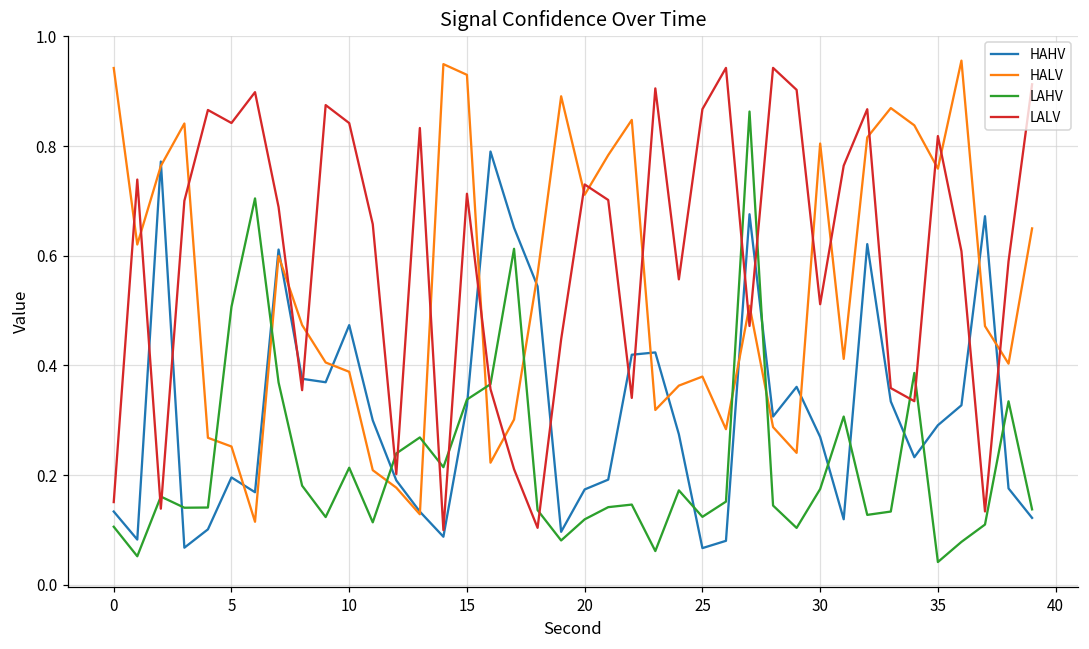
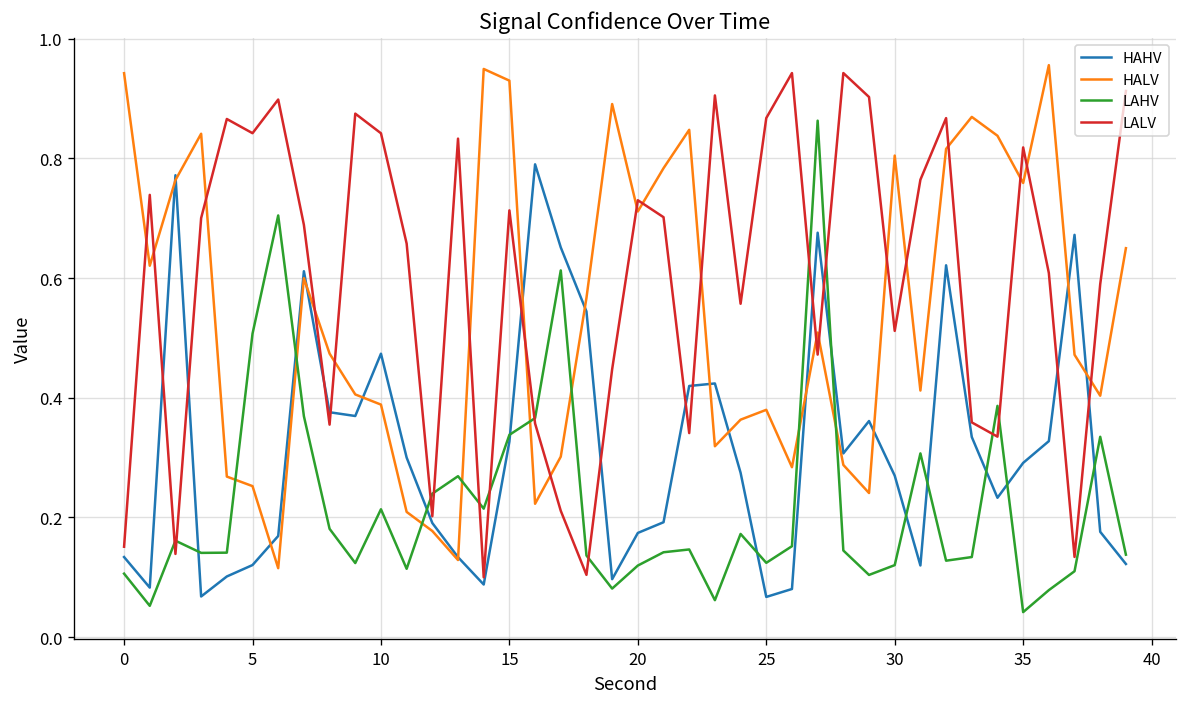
HAHV, 5: 0.20 -> 0.12
LAHV, 30: 0.17 -> 0.12
